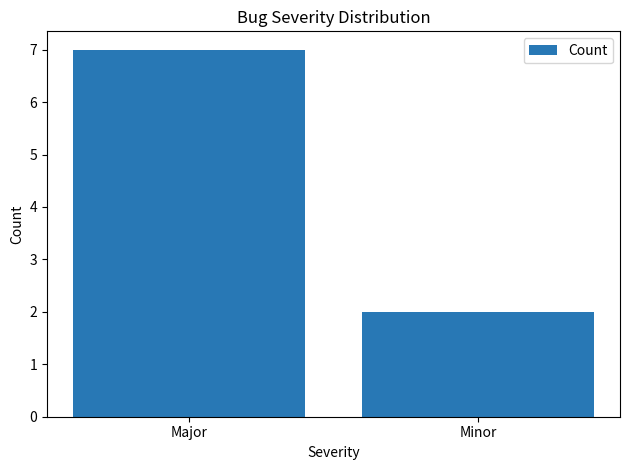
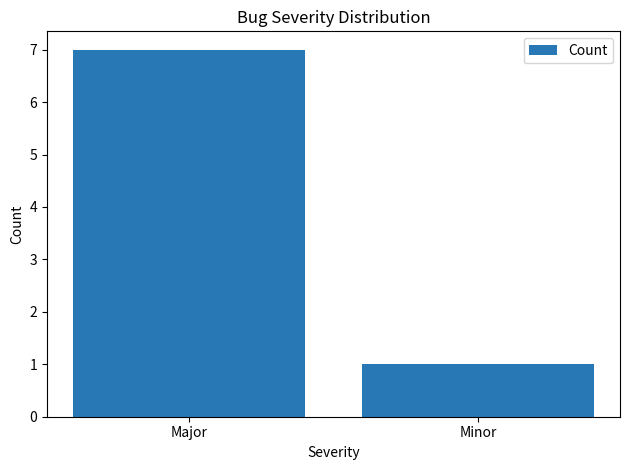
Minor: 2 -> 1
